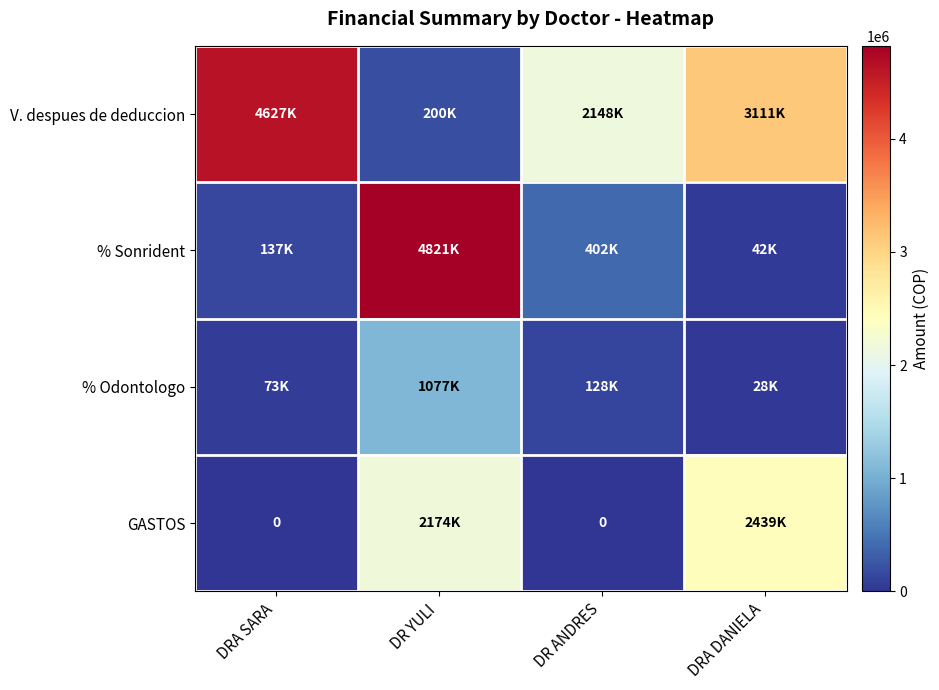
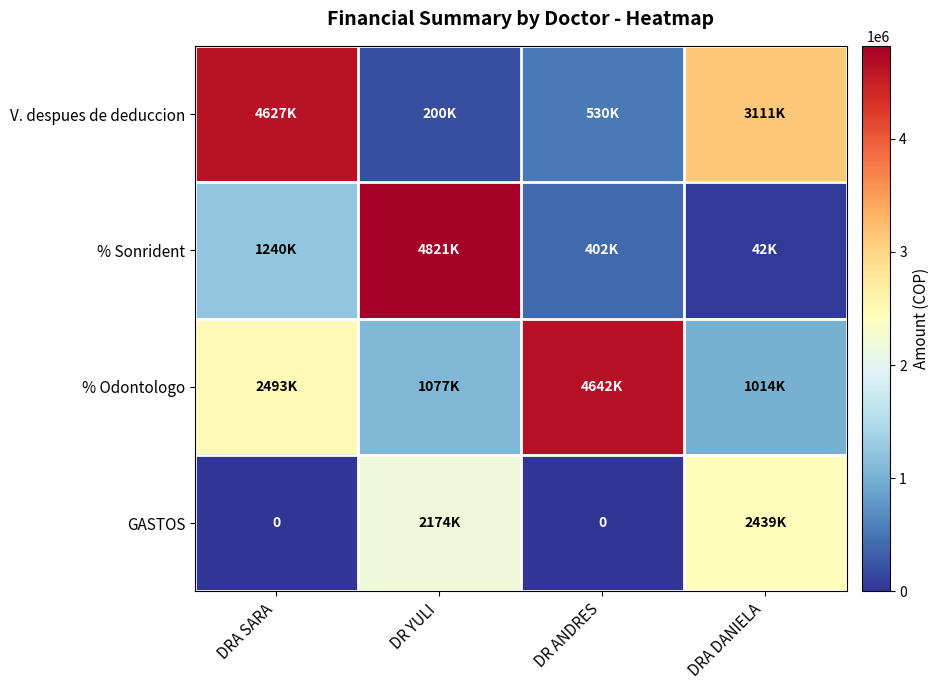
V. despues de deduccion, DR ANDRES: 2148K -> 530K
% Sonrident, DRA SARA: 137K -> 1240K
% Odontologo, DRA SARA: 73K -> 2493K
% Odontologo, DR ANDRES: 128K -> 4642K
% Odontologo, DRA DANIELA: 28K -> 1014K
